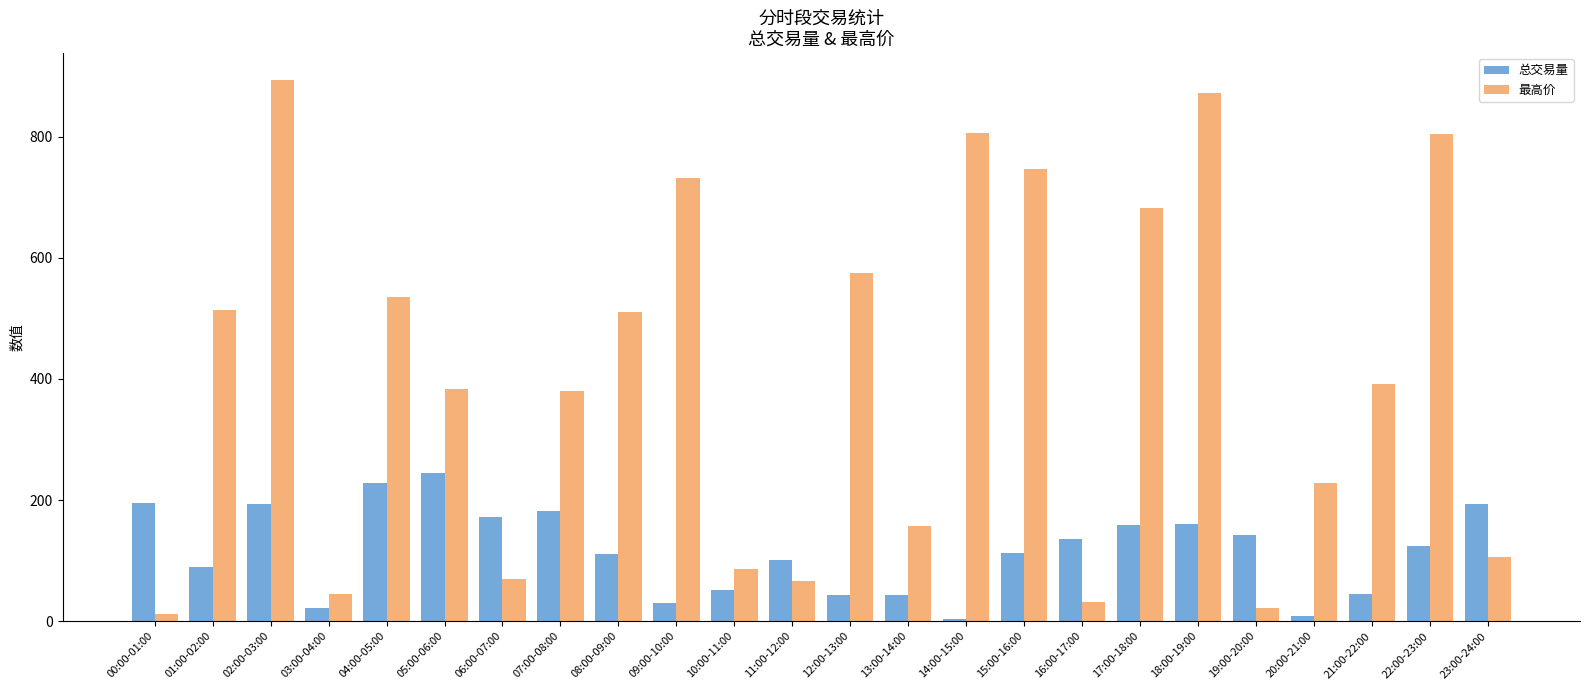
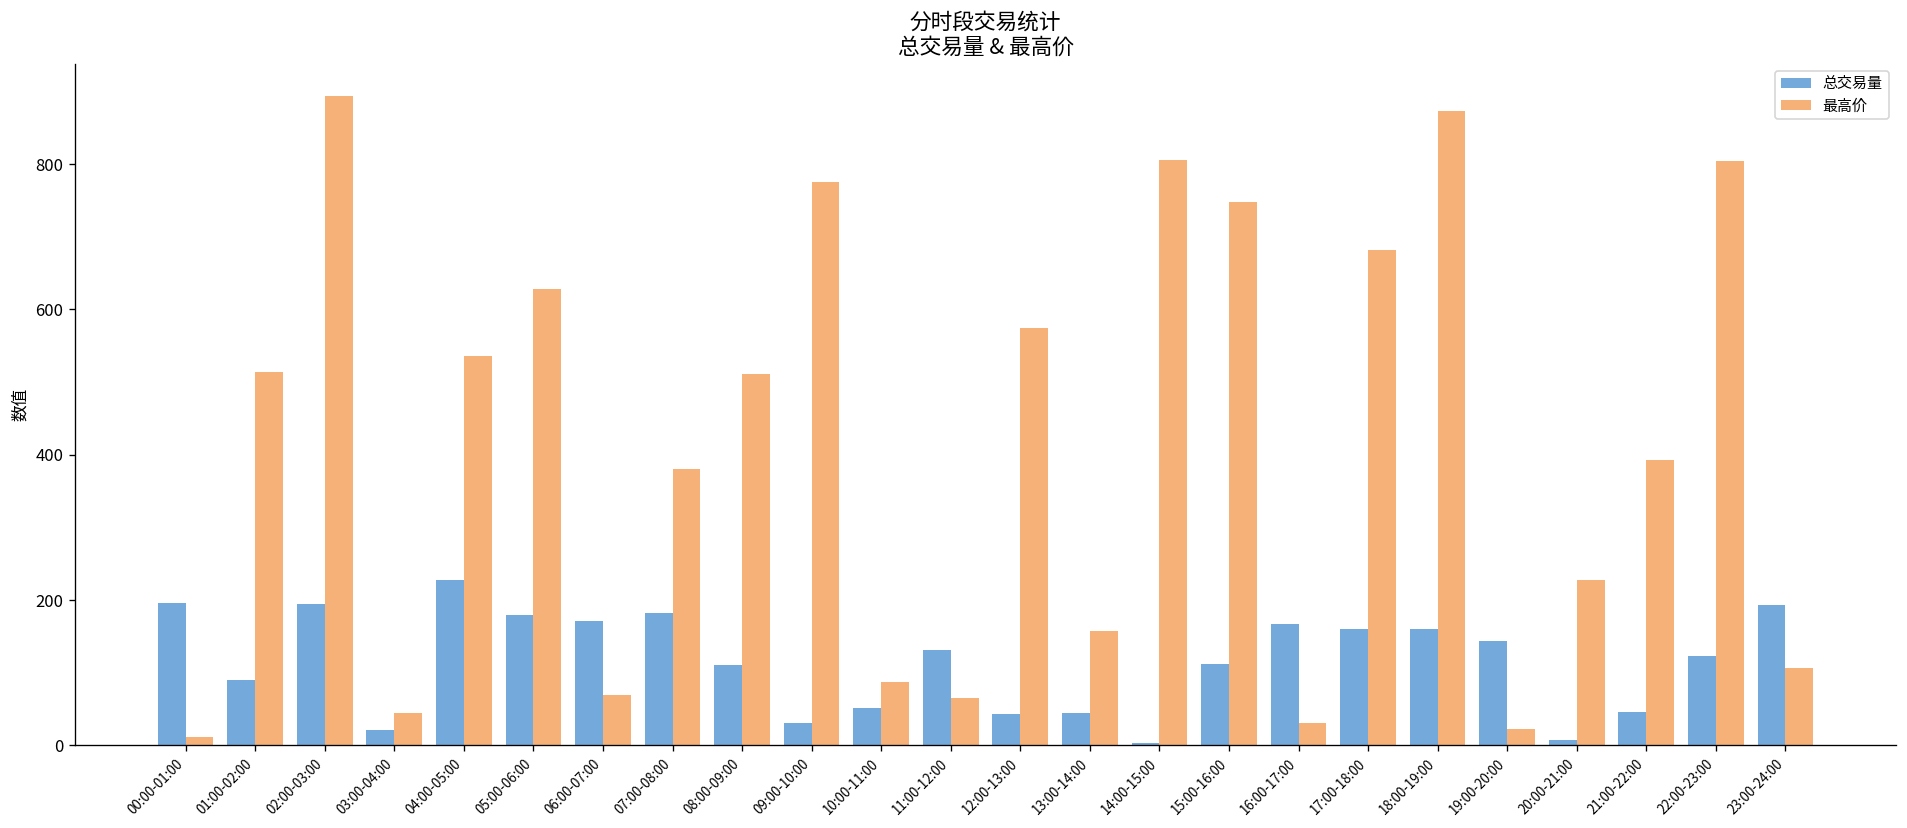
总交易量, 05:00-06:00: 240 -> 180
最高价, 05:00-06:00: 380 -> 630
最高价, 09:00-10:00: 730 -> 780
总交易量, 11:00-12:00: 100 -> 130
总交易量, 16:00-17:00: 140 -> 170
